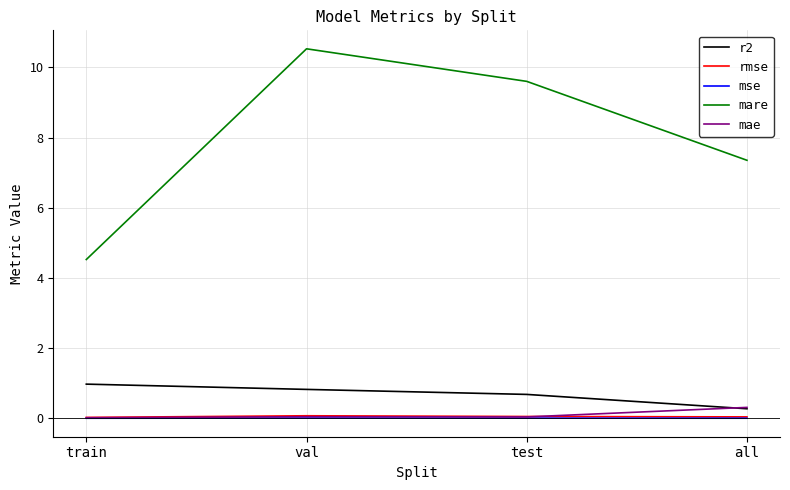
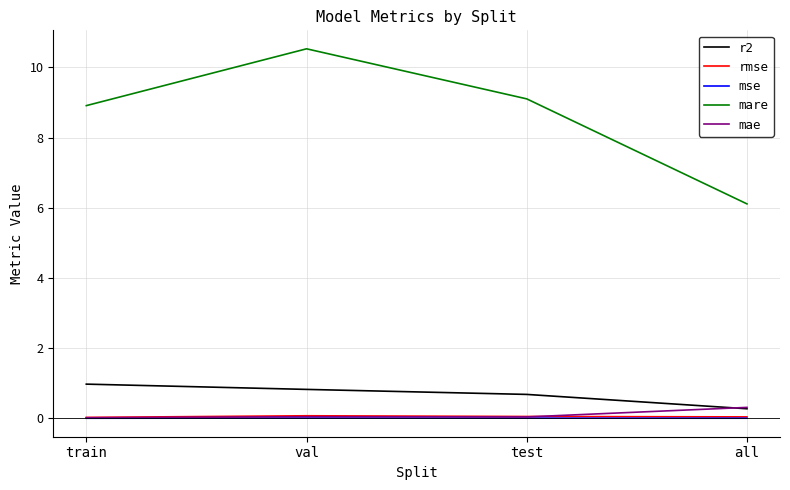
mare, train: 4.5 -> 8.9
mare, test: 9.6 -> 9.1
mare, all: 7.4 -> 6.1
